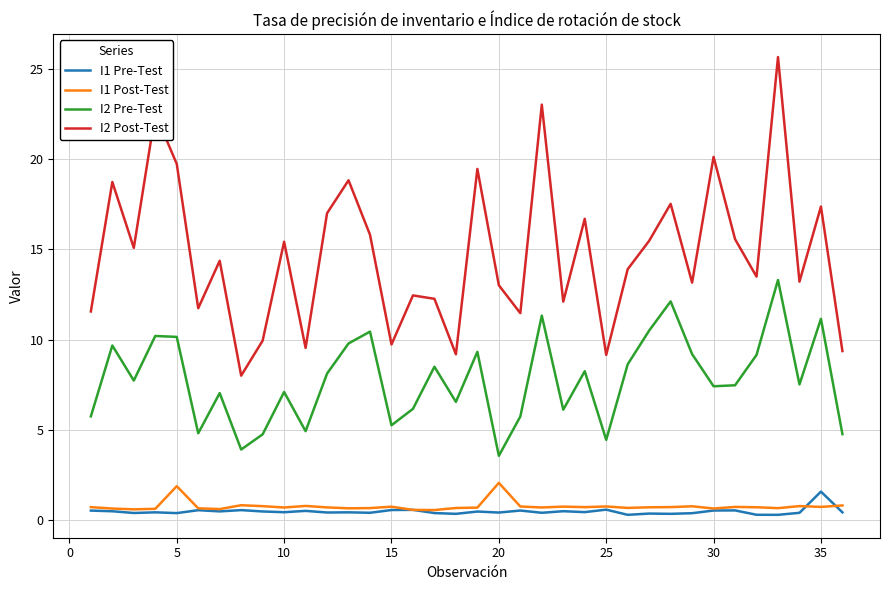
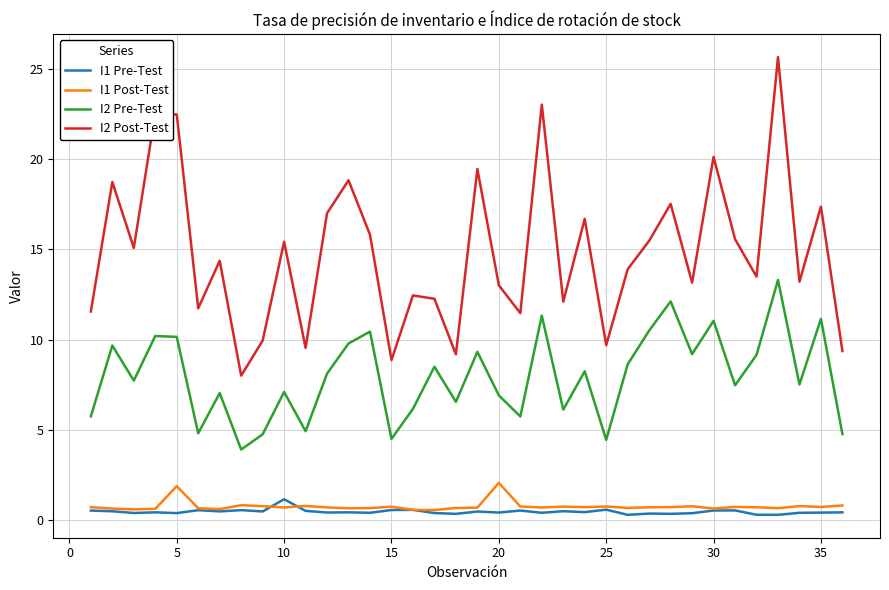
I2 Post-Test, 5: 19.7 -> 22.5
I1 Pre-Test, 10: 0.4 -> 1.2
I2 Pre-Test, 15: 5.3 -> 4.5
I2 Post-Test, 15: 9.7 -> 8.9
I2 Pre-Test, 20: 3.6 -> 6.9
I2 Post-Test, 25: 9.2 -> 9.7
I2 Pre-Test, 30: 7.4 -> 11.0
I1 Pre-Test, 35: 1.6 -> 0.4
